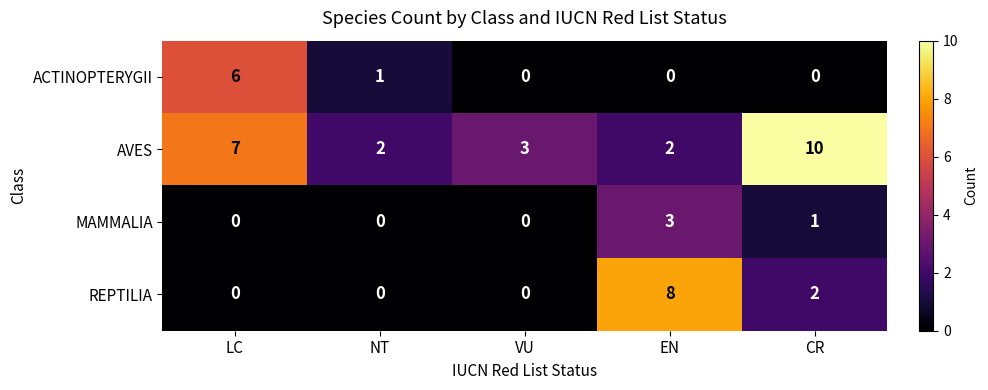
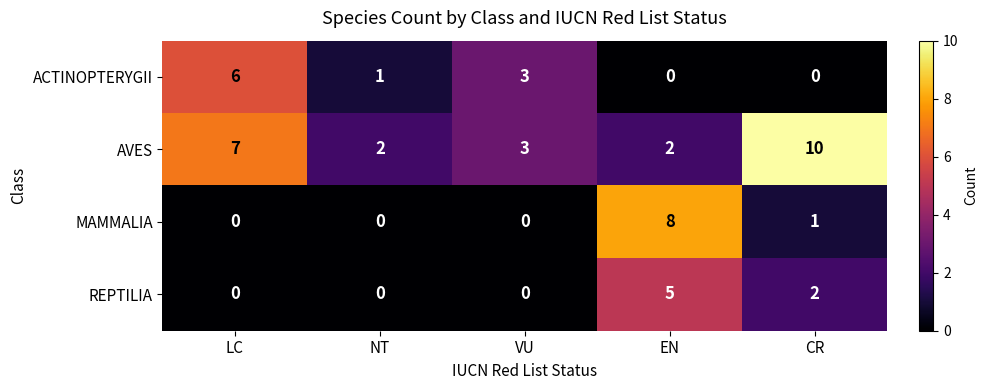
ACTINOPTERYGII, VU: 0 -> 3
MAMMALIA, EN: 3 -> 8
REPTILIA, EN: 8 -> 5
